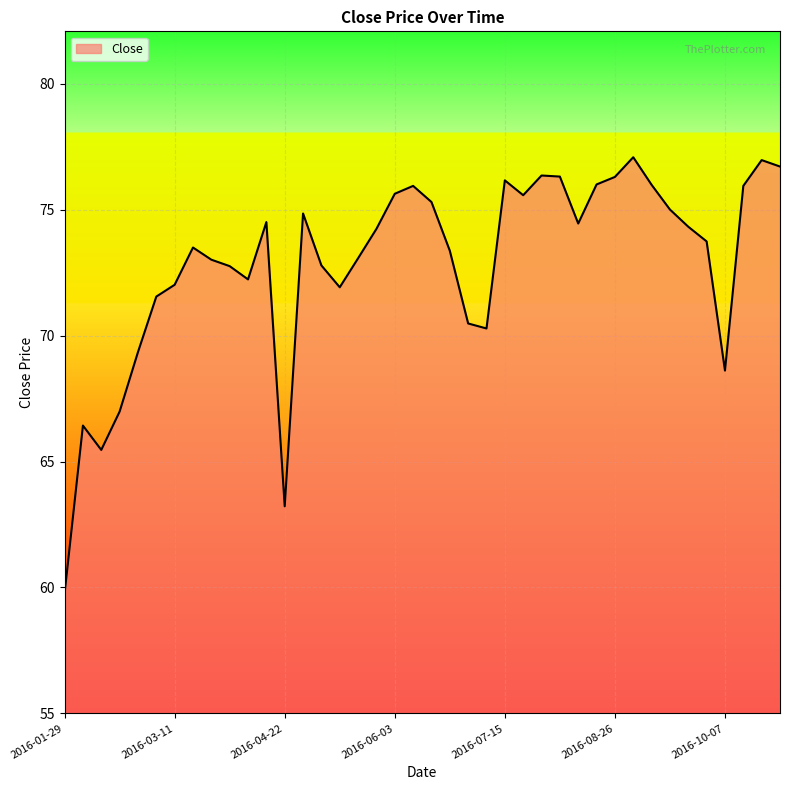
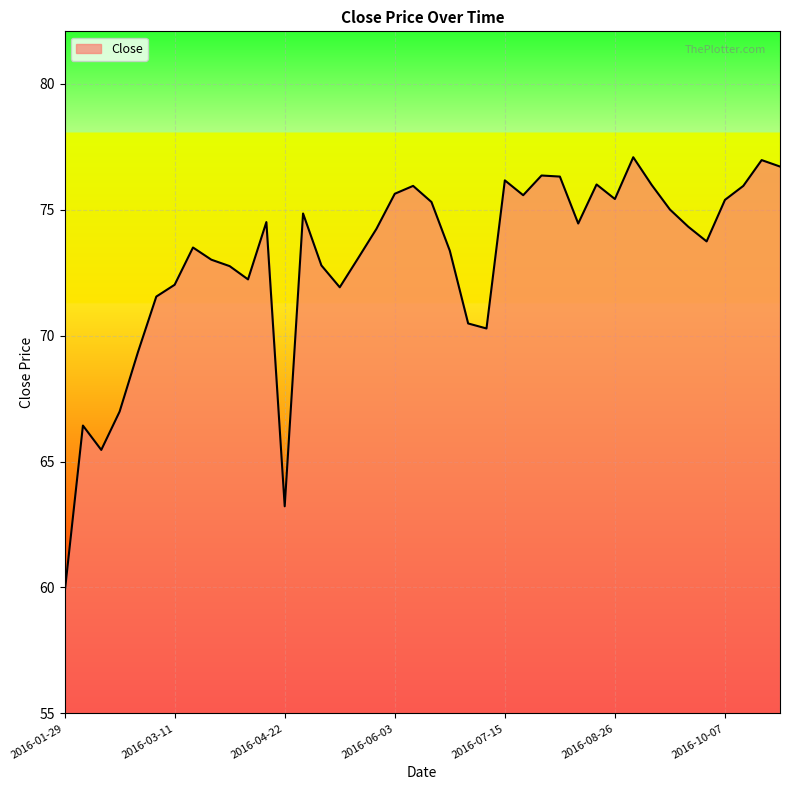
2016-08-26: 76.3 -> 75.4
2016-10-07: 68.6 -> 75.4
